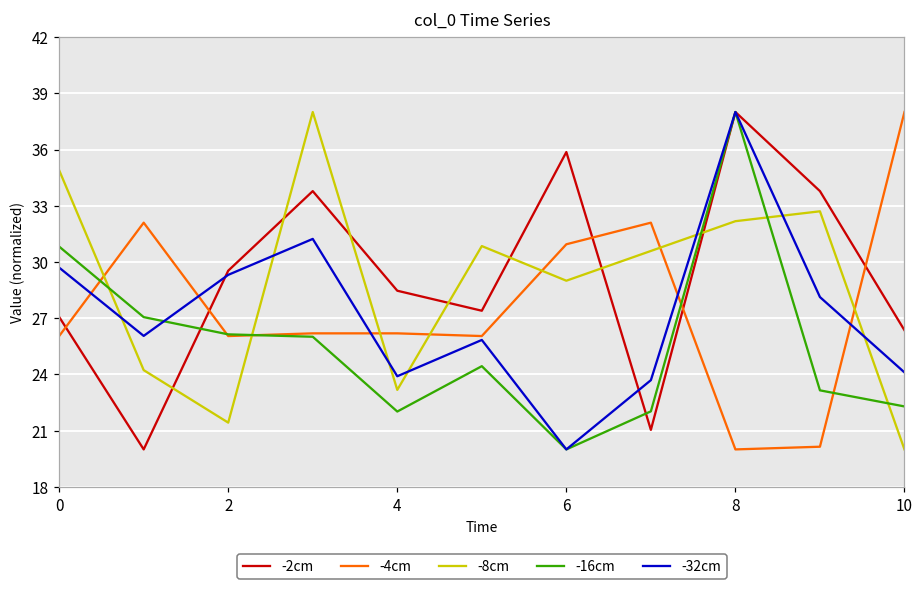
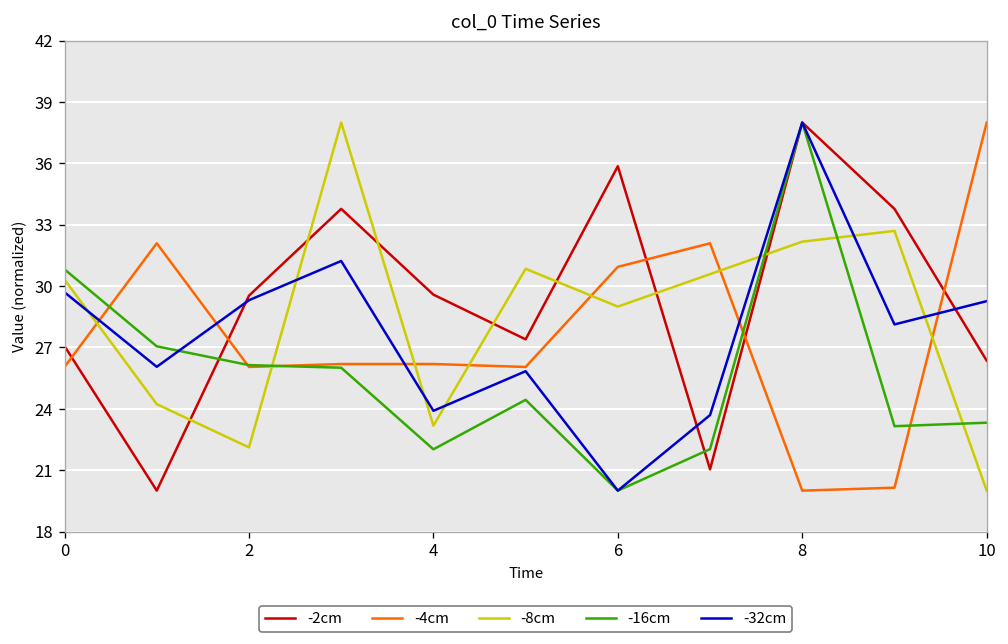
-8cm, 0: 34.9 -> 30.3
-8cm, 2: 21.4 -> 22.1
-2cm, 4: 28.5 -> 29.6
-16cm, 10: 22.3 -> 23.3
-32cm, 10: 24.1 -> 29.3
